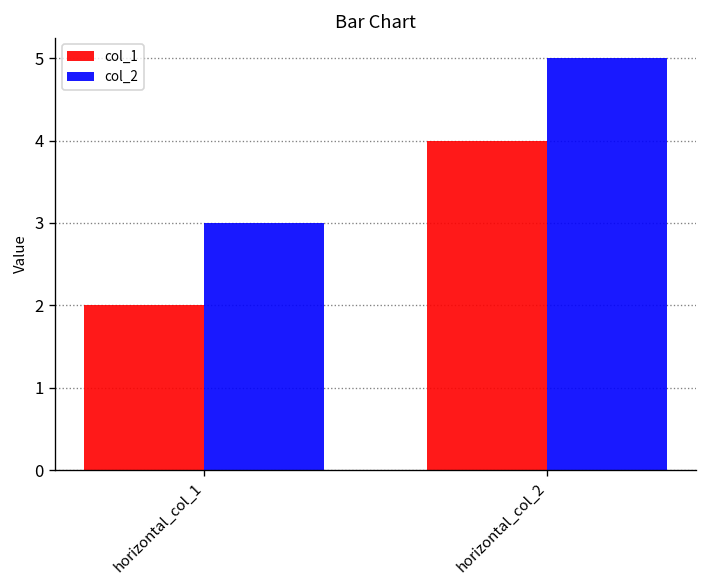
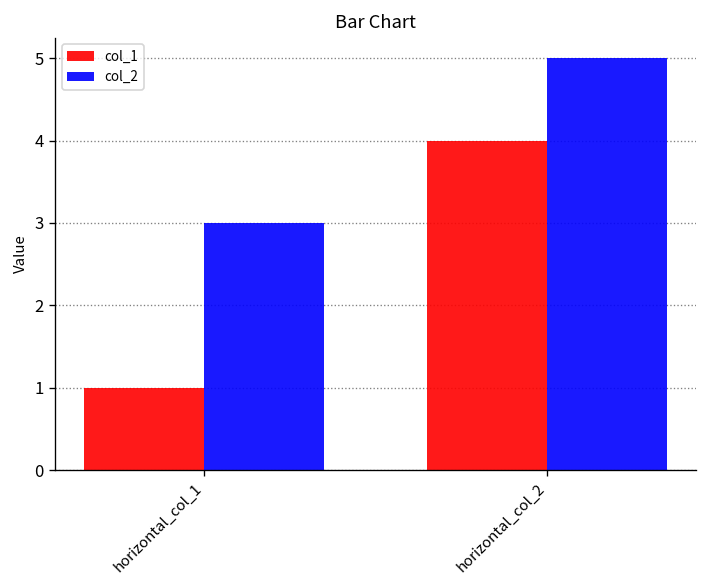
col_1, horizontal_col_1: 2 -> 1
